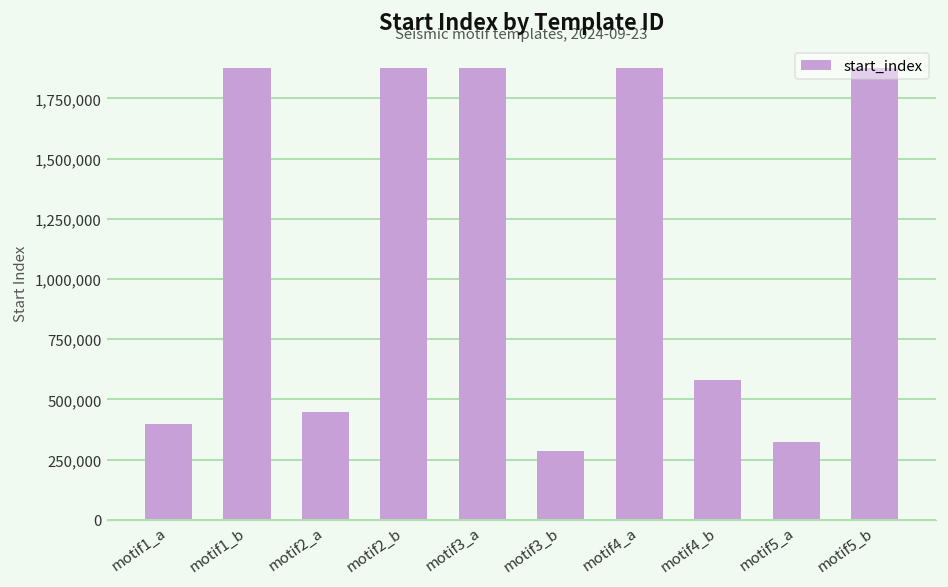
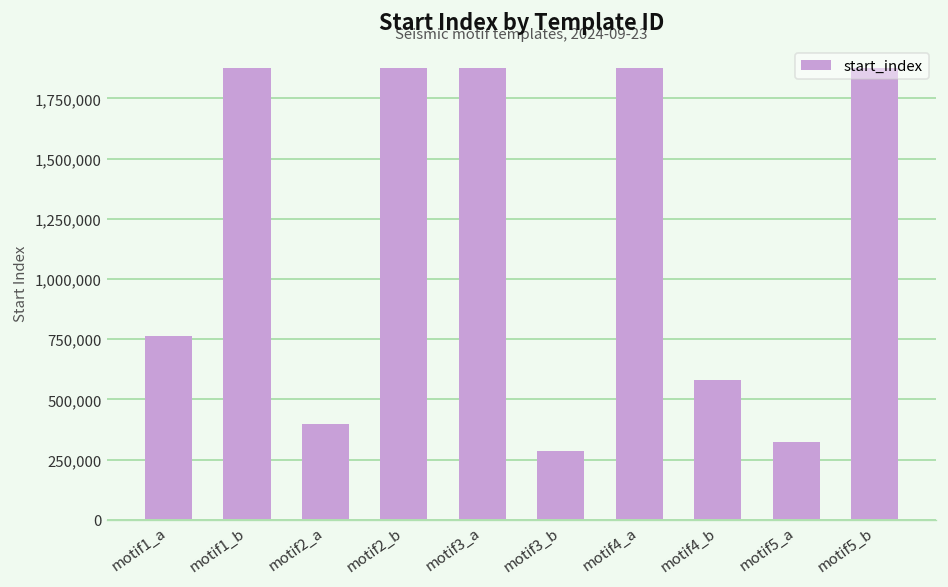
motif1_a: 400,000 -> 760,000
motif2_a: 450,000 -> 400,000
